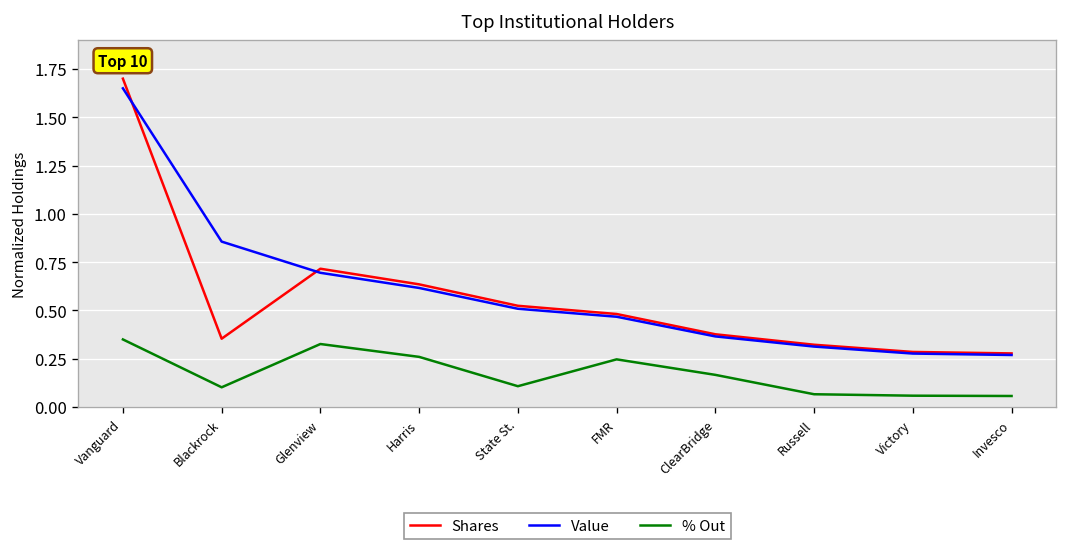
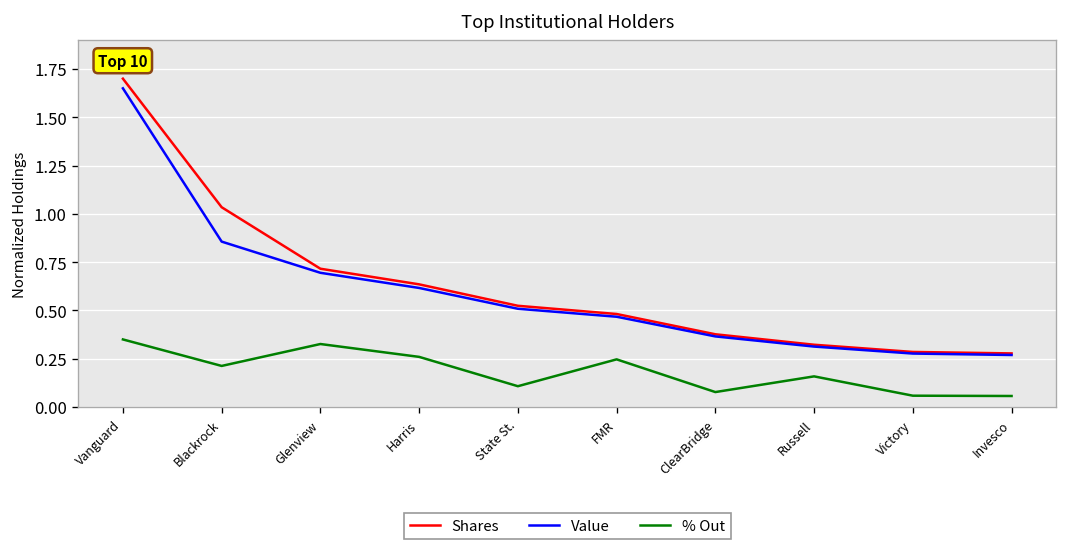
Shares, Blackrock: 0.35 -> 1.03
% Out, Blackrock: 0.10 -> 0.21
% Out, ClearBridge: 0.17 -> 0.08
% Out, Russell: 0.07 -> 0.16
